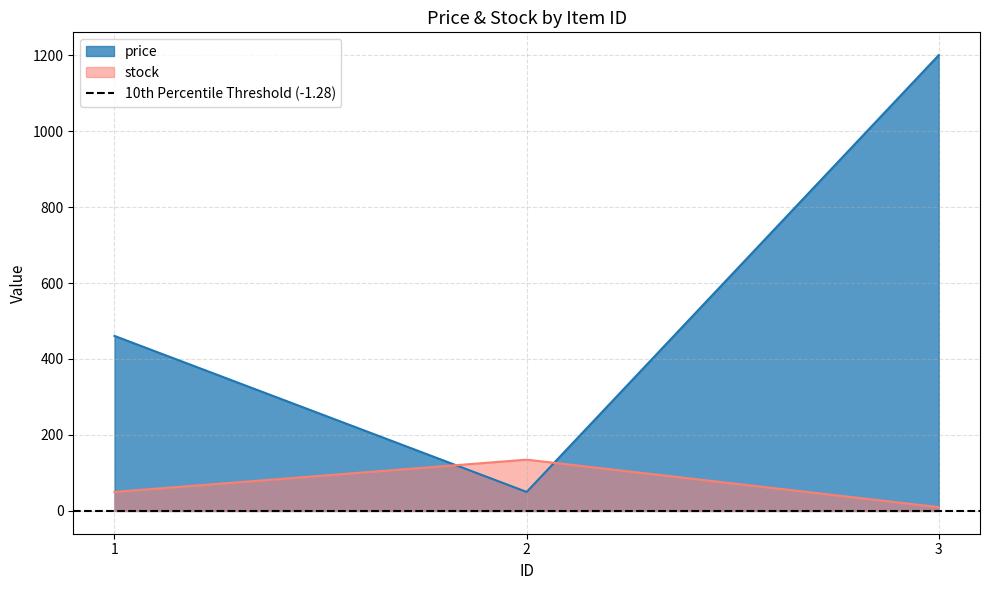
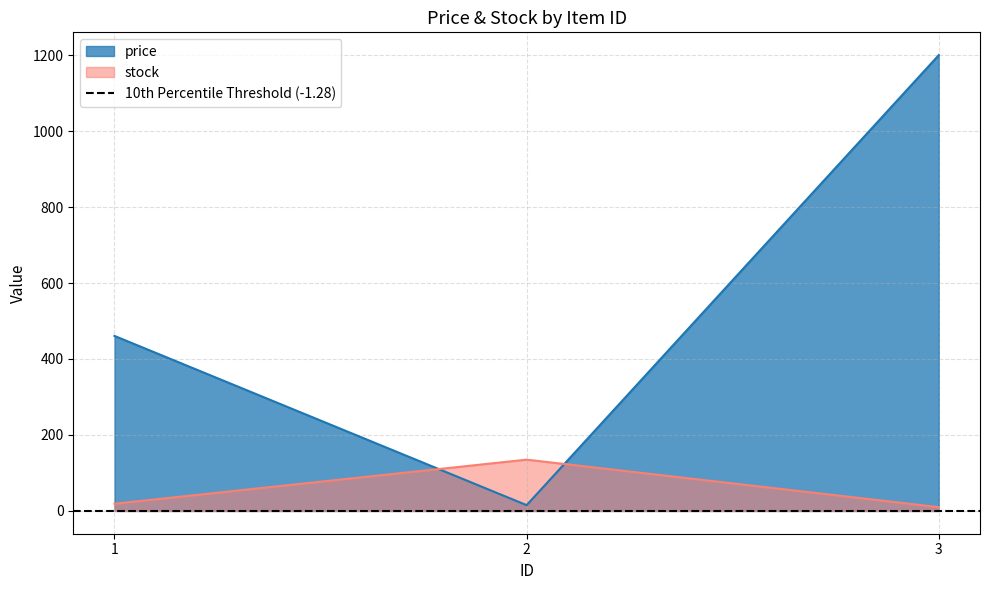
stock, 1: 50 -> 20
price, 2: 50 -> 20
